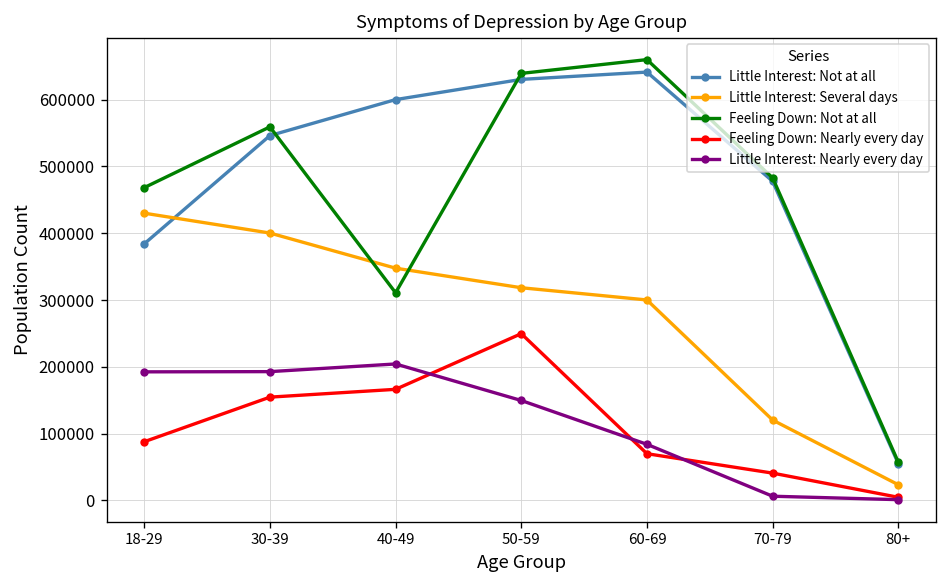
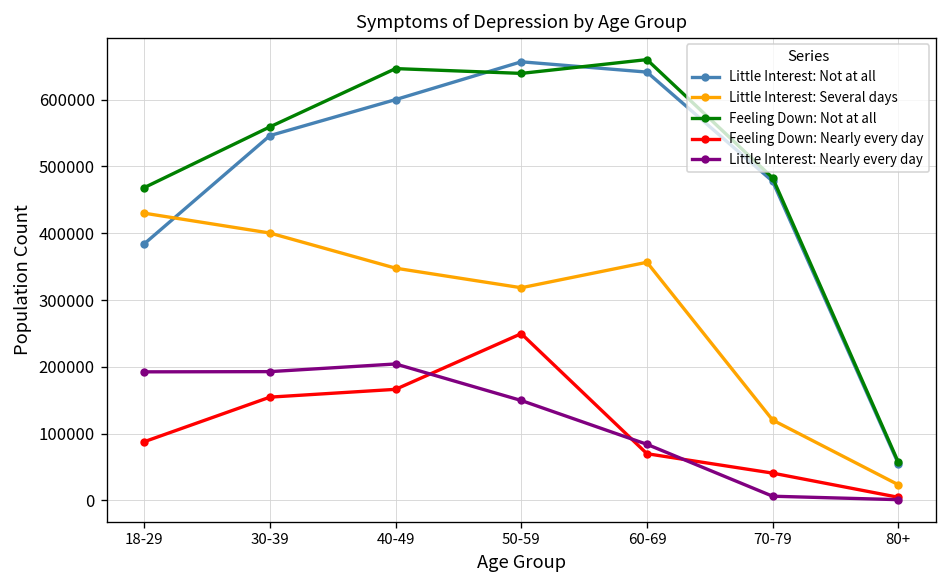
Feeling Down: Not at all, 40-49: 310000 -> 650000
Little Interest: Not at all, 50-59: 630000 -> 660000
Little Interest: Several days, 60-69: 300000 -> 360000
